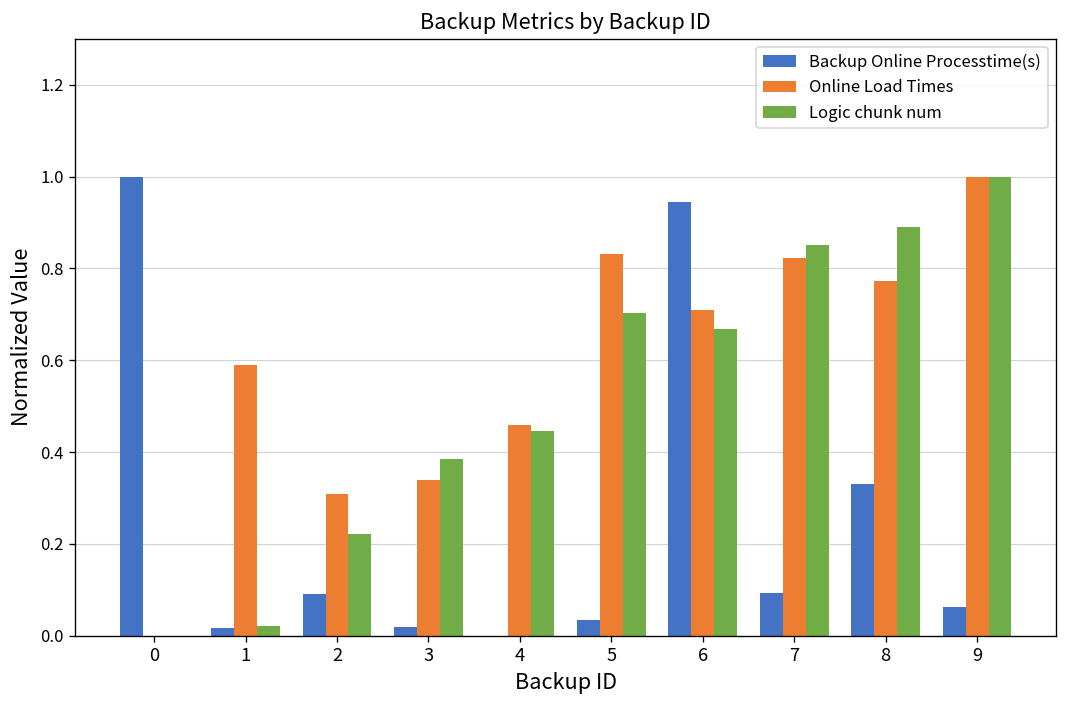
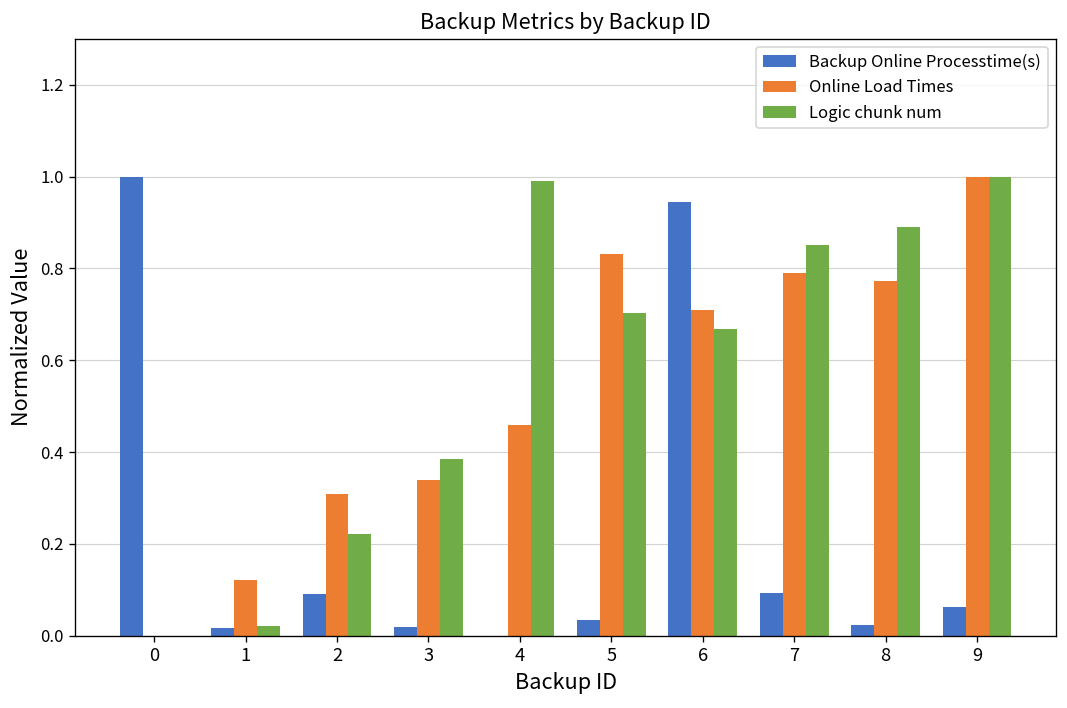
Online Load Times, 1: 0.59 -> 0.12
Logic chunk num, 4: 0.44 -> 0.99
Online Load Times, 7: 0.82 -> 0.79
Backup Online Processtime(s), 8: 0.33 -> 0.02
